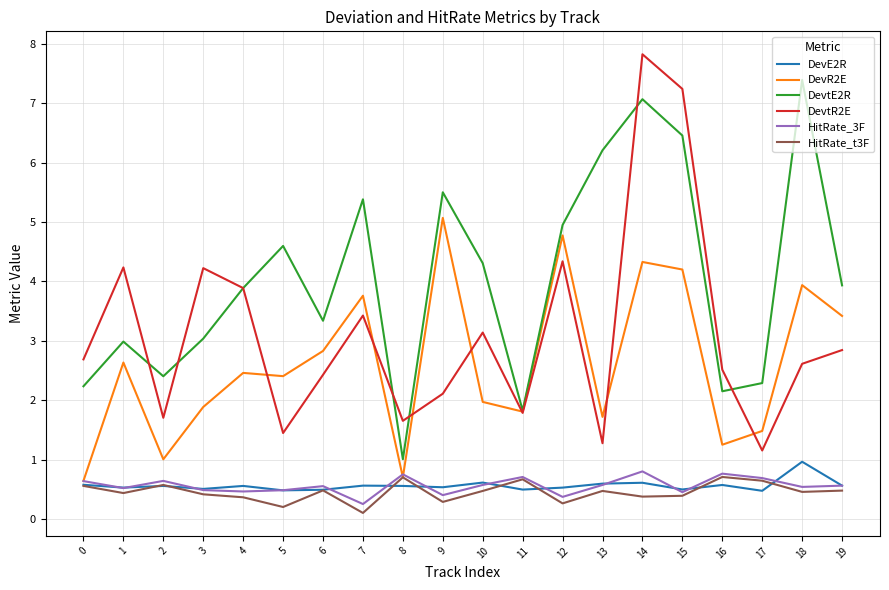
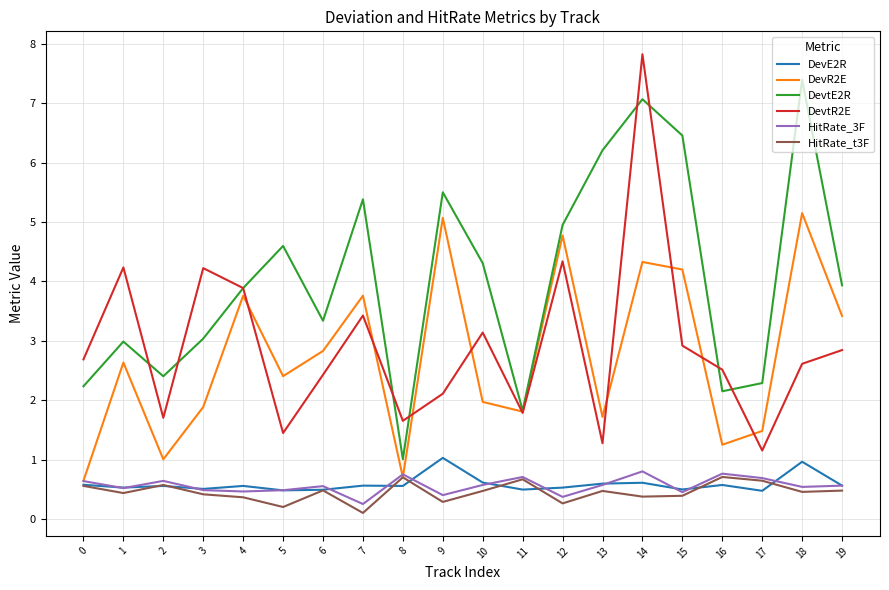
DevR2E, 4: 2.5 -> 3.8
DevE2R, 9: 0.5 -> 1.0
DevtR2E, 15: 7.2 -> 2.9
DevR2E, 18: 3.9 -> 5.2
